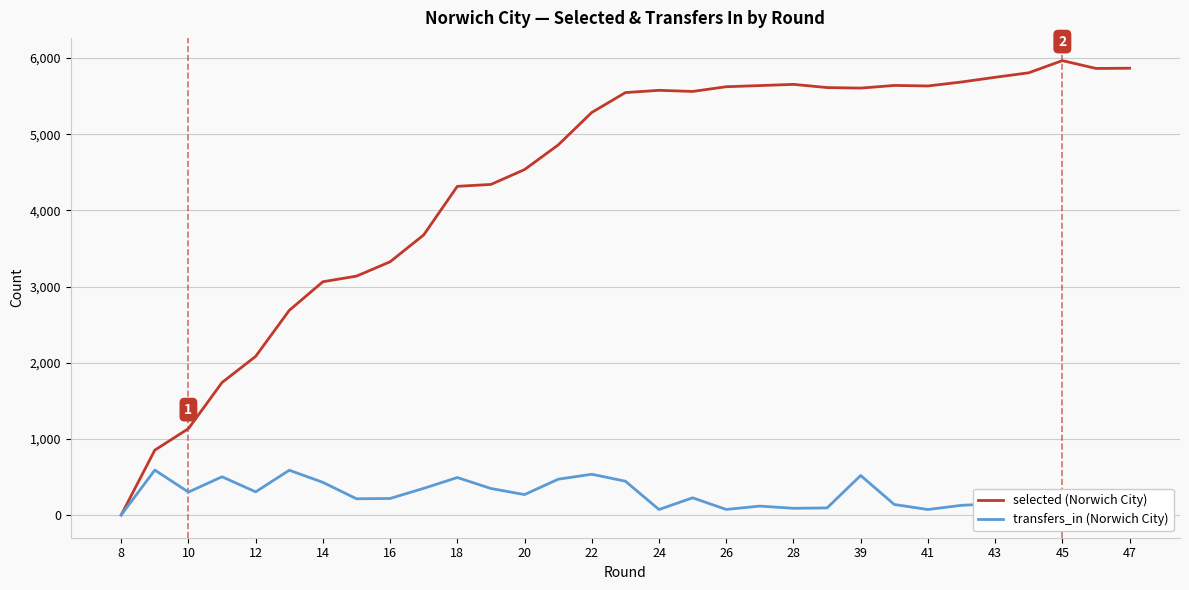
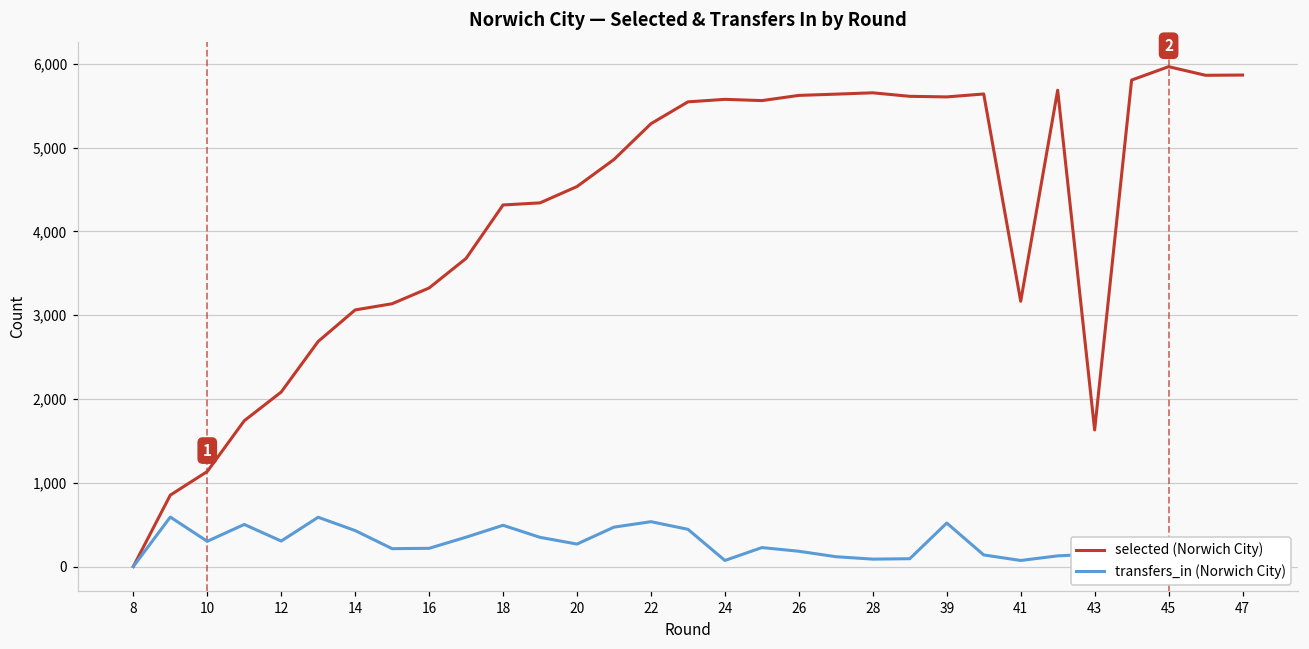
transfers_in (Norwich City), 26: 100 -> 200
selected (Norwich City), 41: 5,600 -> 3,200
selected (Norwich City), 43: 5,700 -> 1,600
